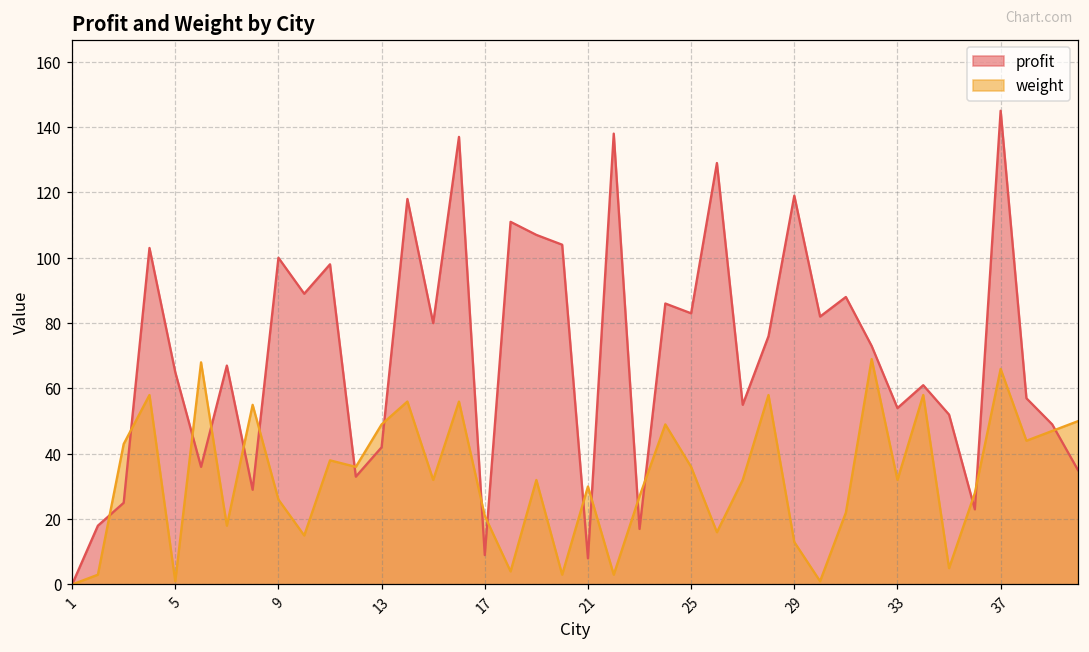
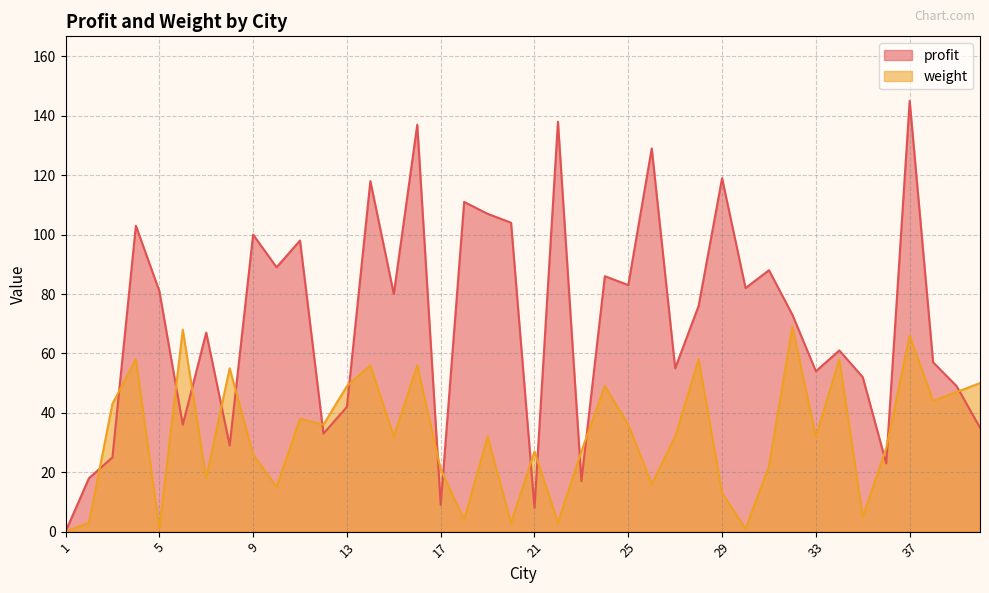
profit, 5: 65 -> 81
weight, 21: 30 -> 27
